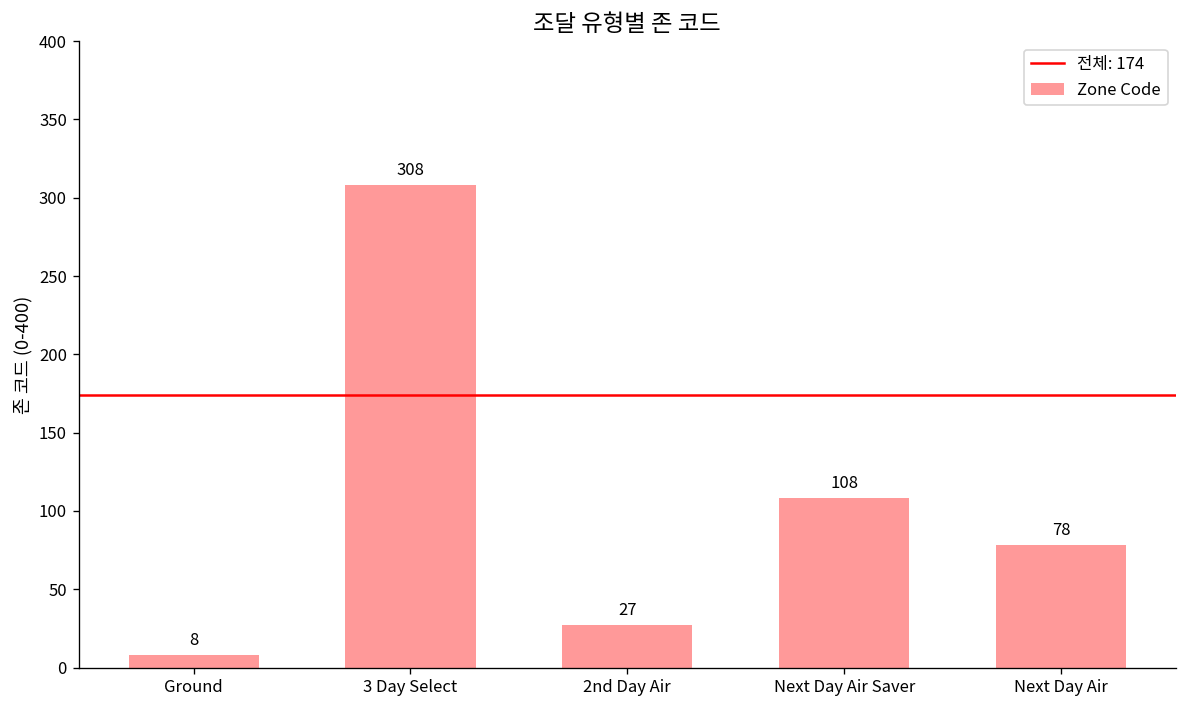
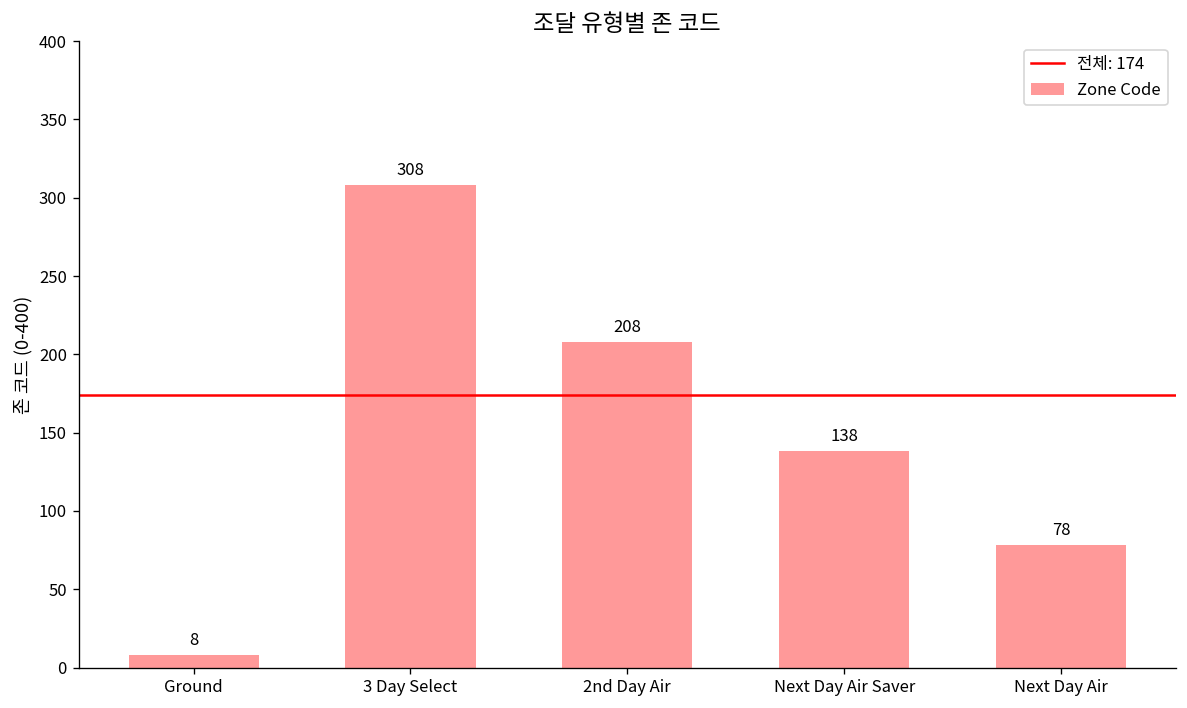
2nd Day Air: 27 -> 208
Next Day Air Saver: 108 -> 138
